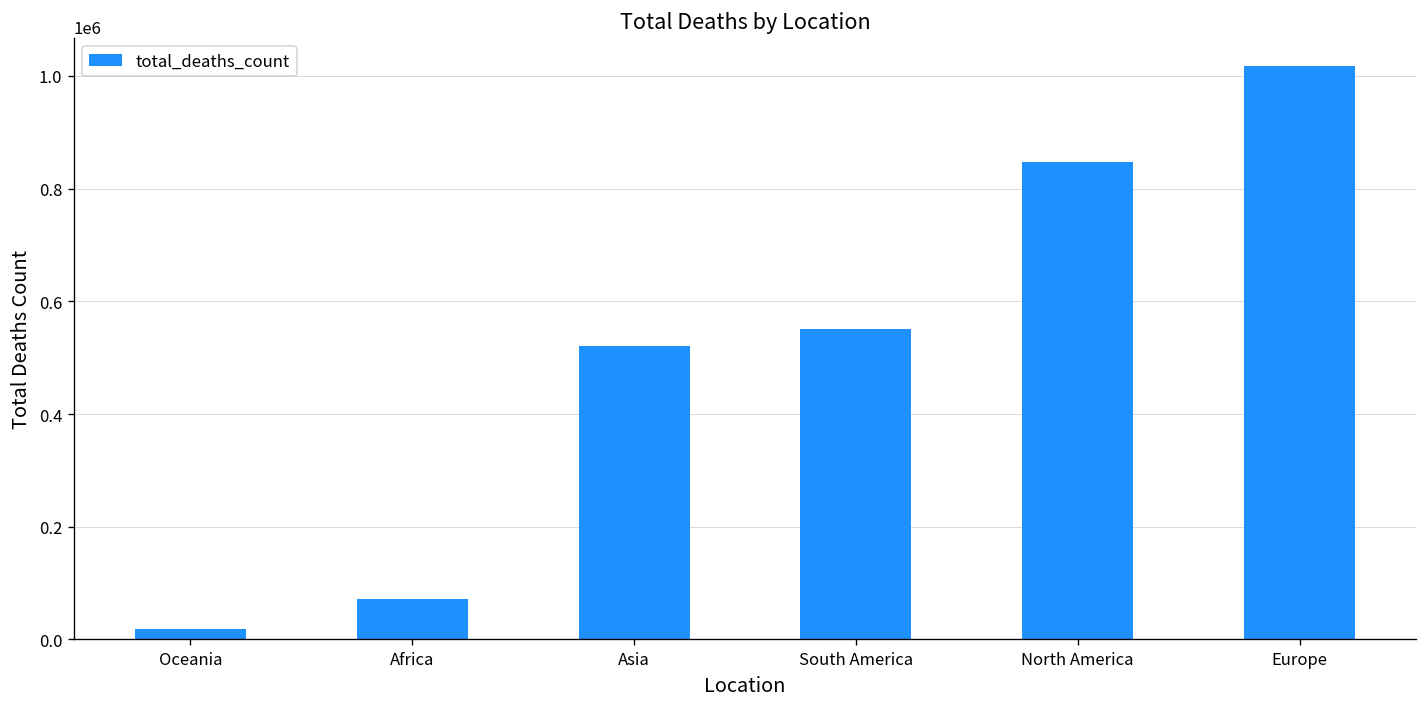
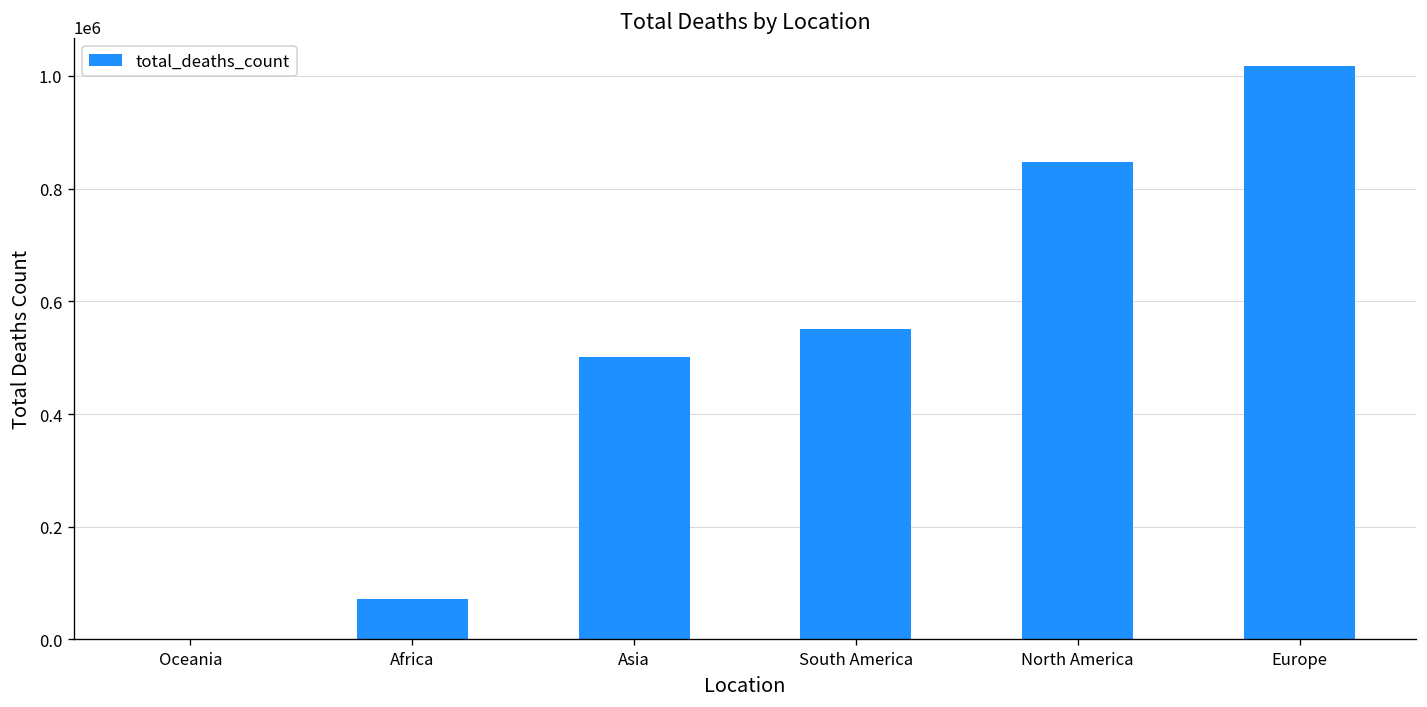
Oceania: 20000 -> 0
Asia: 520000 -> 500000
